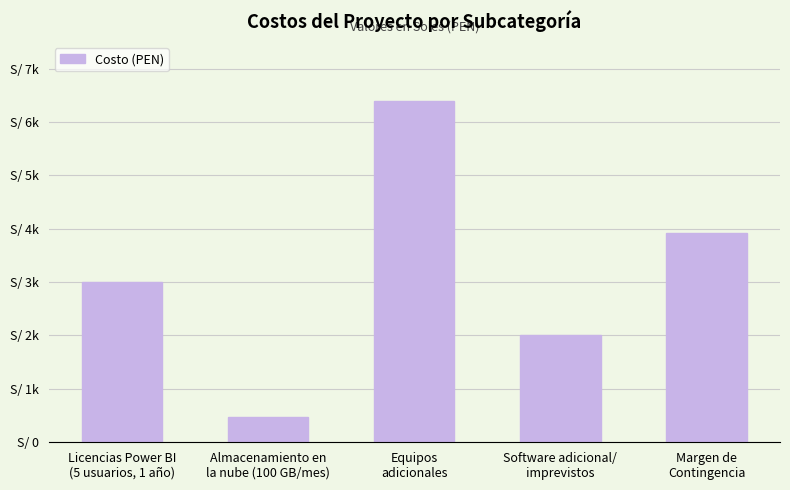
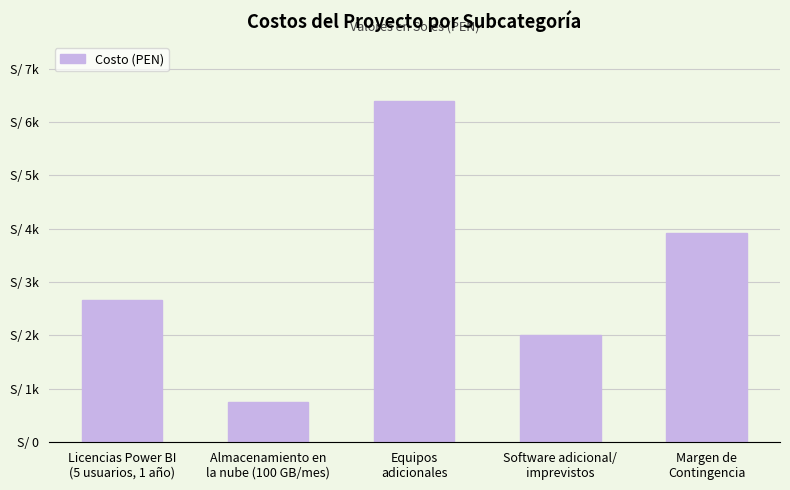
Licencias Power BI (5 usuarios, 1 año): S/ 3000 -> S/ 2700
Almacenamiento en la nube (100 GB/mes): S/ 500 -> S/ 800
